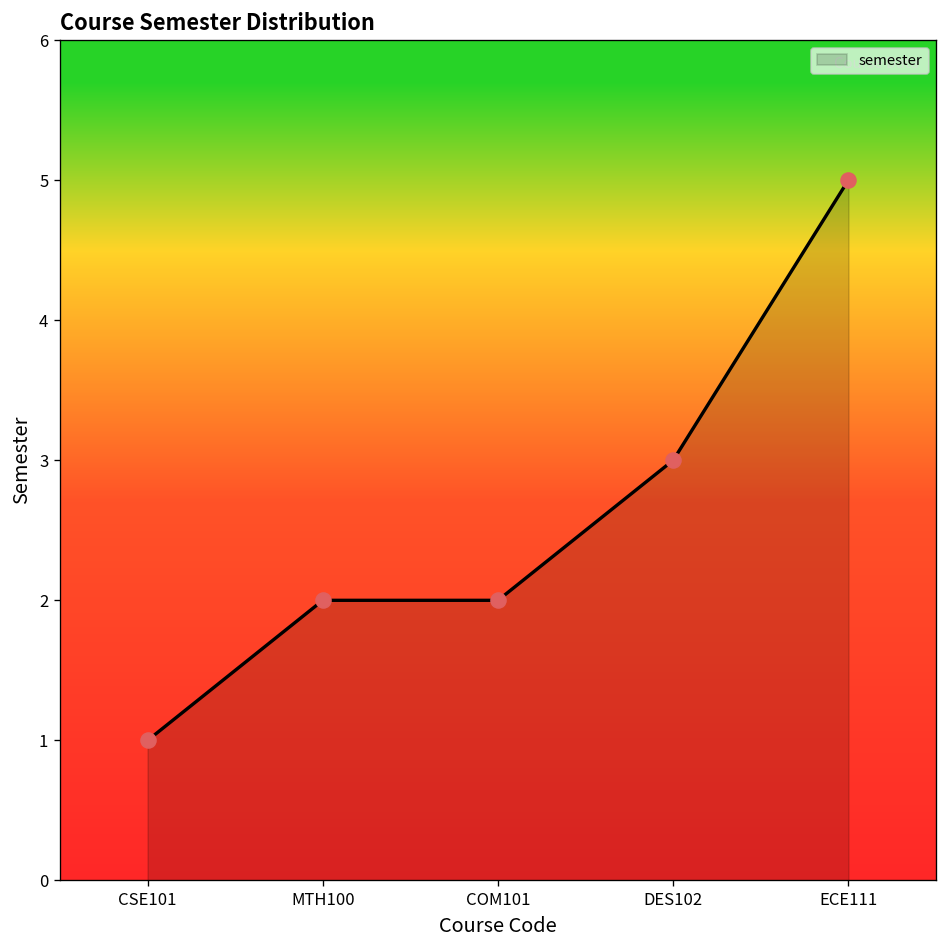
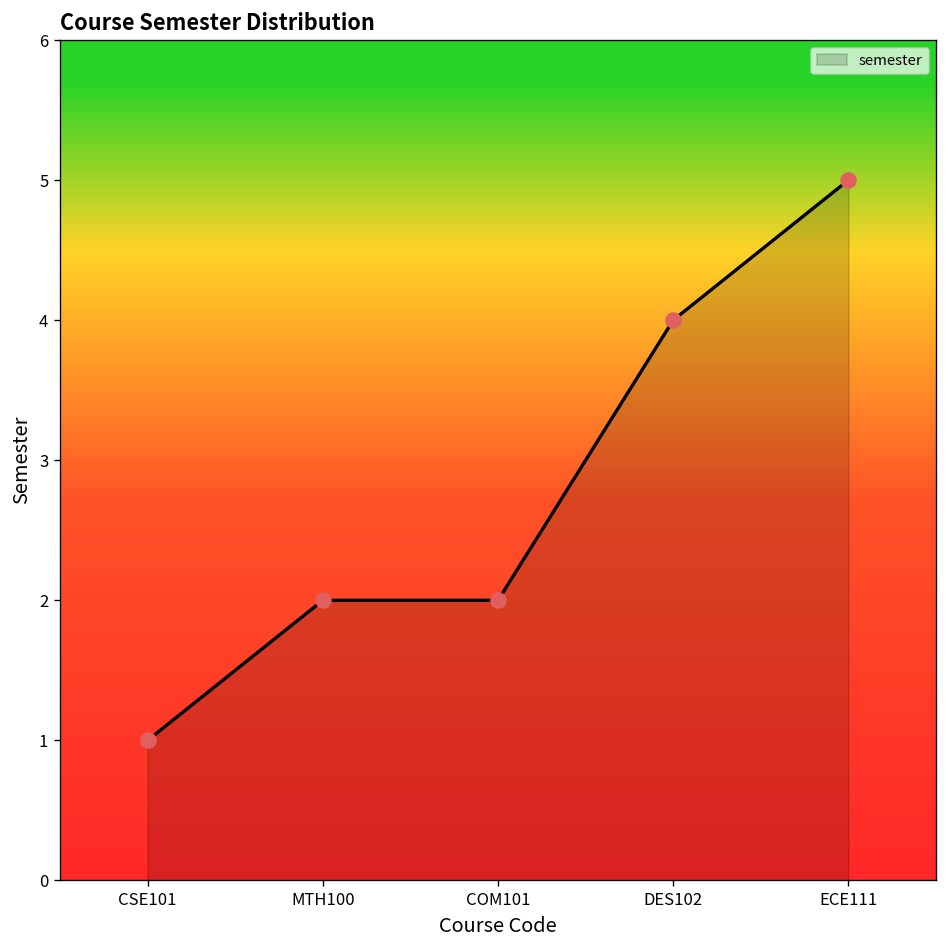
DES102: 3 -> 4
